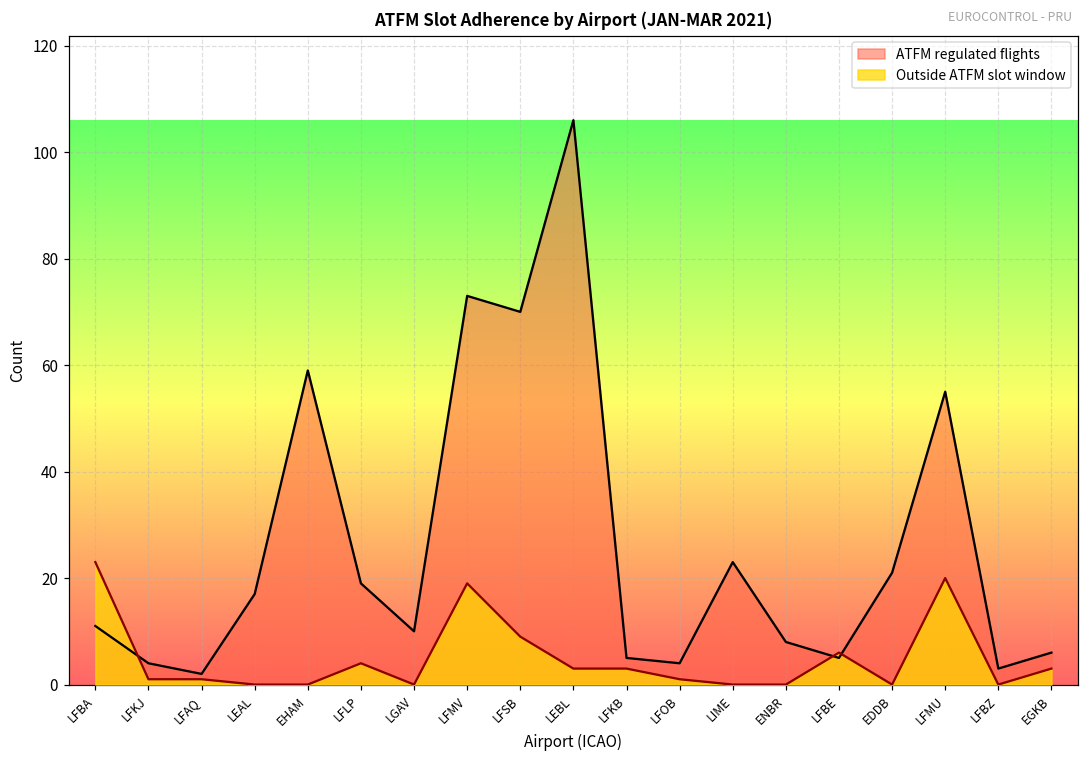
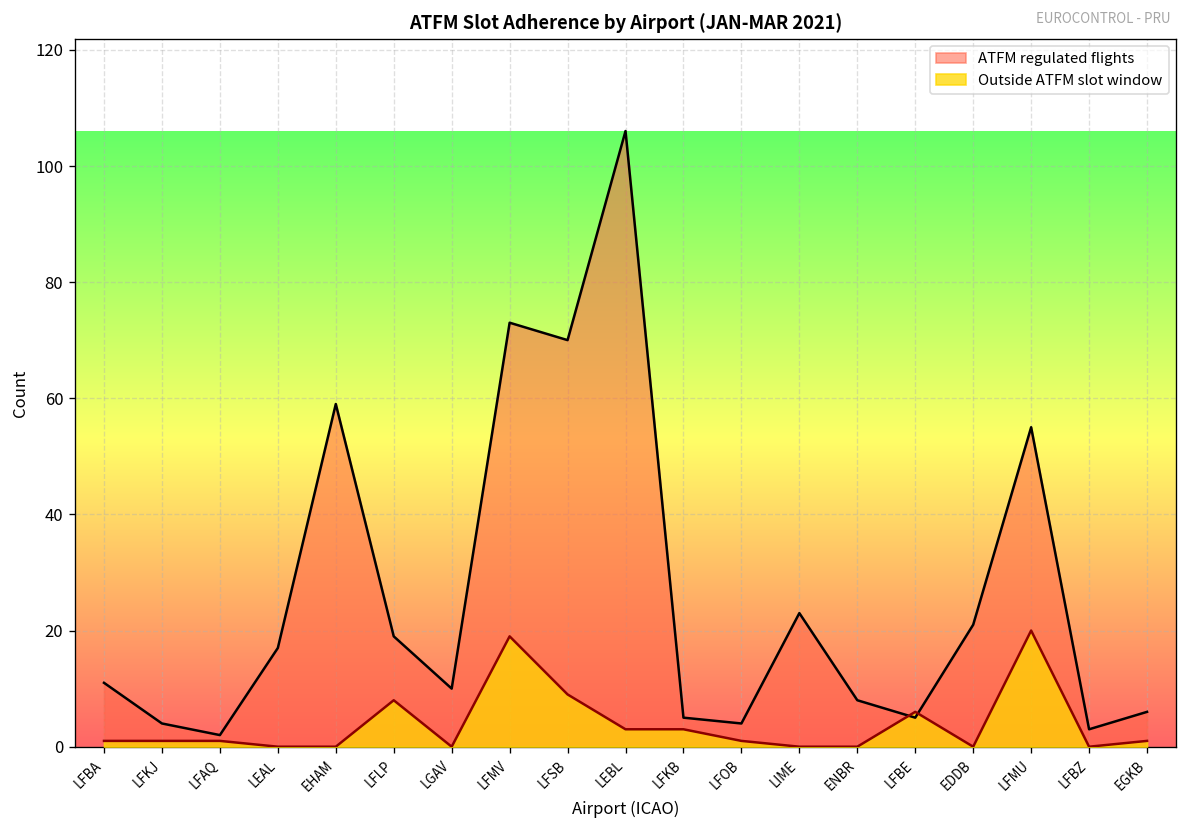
Outside ATFM slot window, LFBA: 23 -> 1
Outside ATFM slot window, LFLP: 4 -> 8
Outside ATFM slot window, EGKB: 3 -> 1
